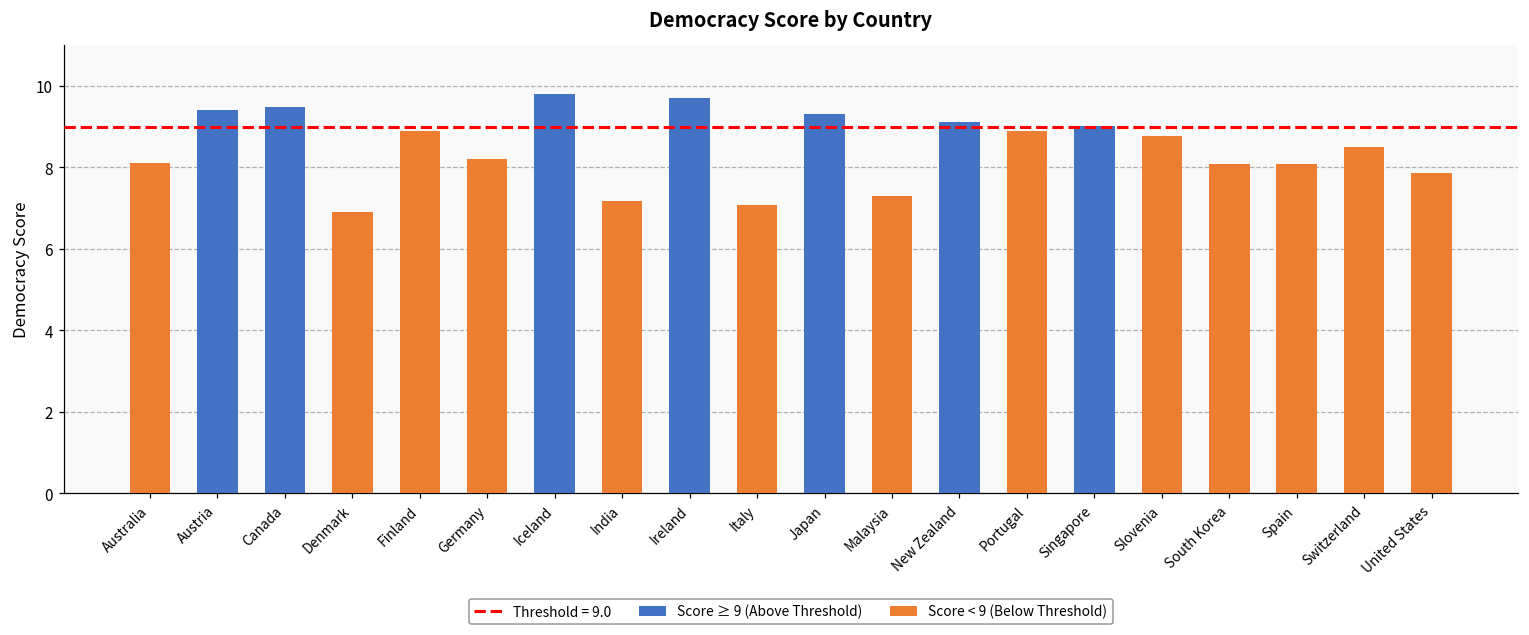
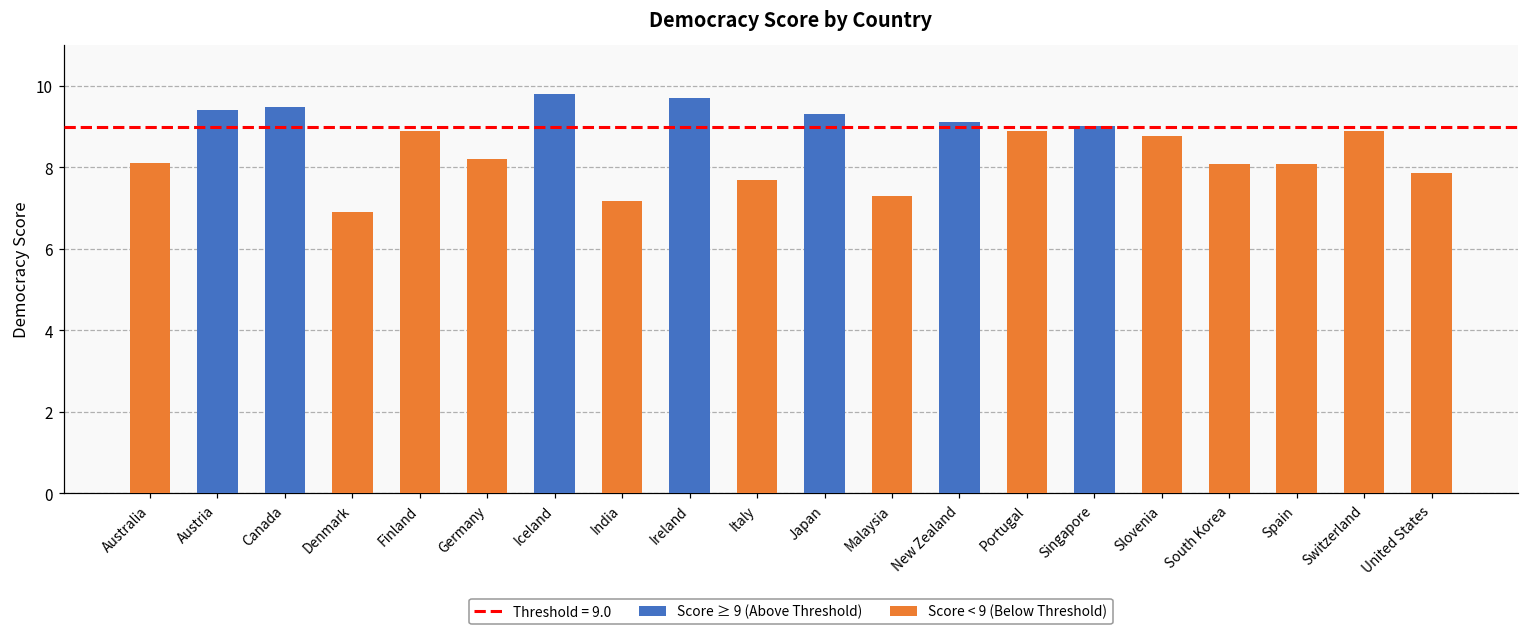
Score < 9 (Below Threshold), Italy: 7.1 -> 7.7
Score < 9 (Below Threshold), Switzerland: 8.5 -> 8.9
